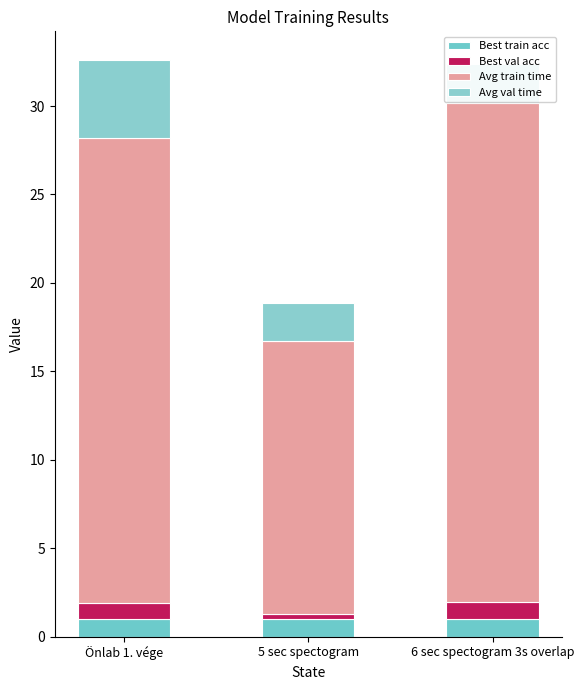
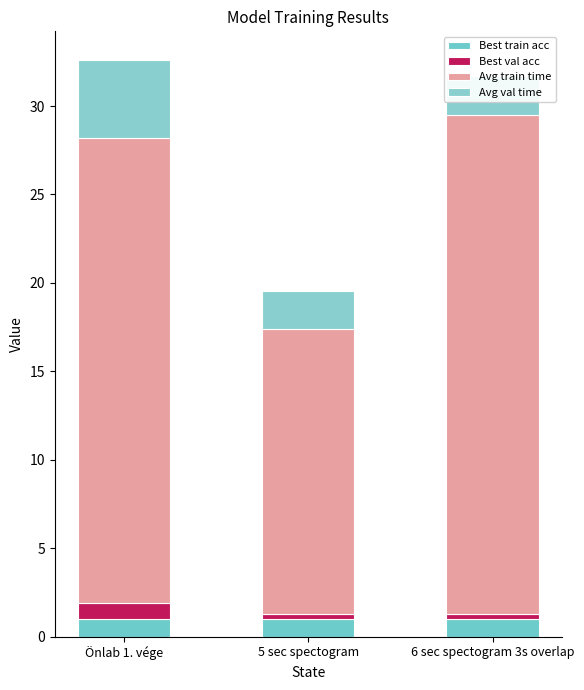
Avg train time, 5 sec spectogram: 15.4 -> 16.1
Best val acc, 6 sec spectogram 3s overlap: 1.0 -> 0.3
